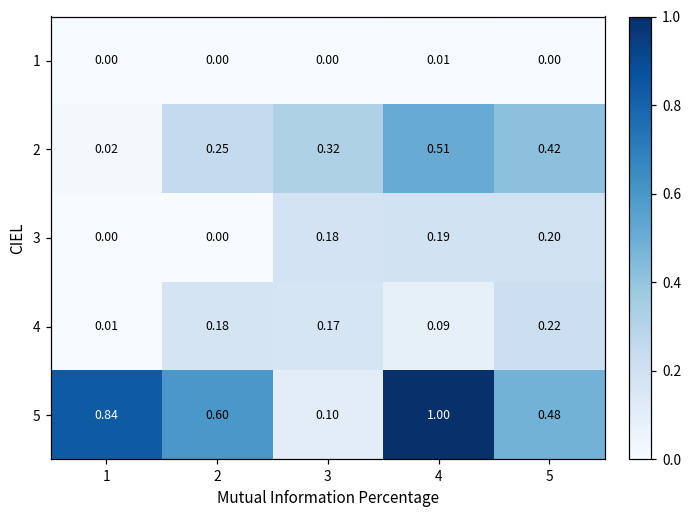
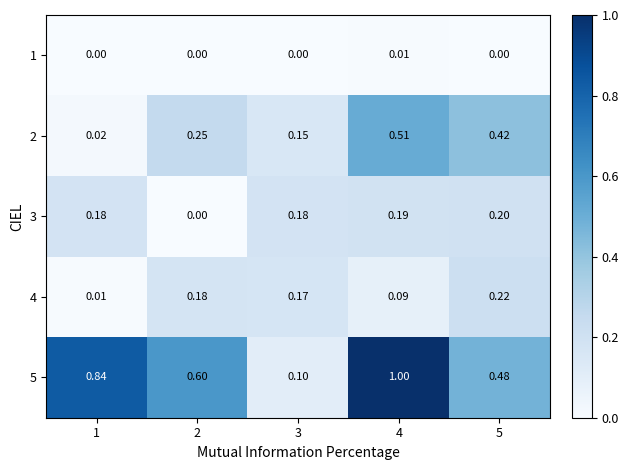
2, 3: 0.32 -> 0.15
3, 1: 0.00 -> 0.18
